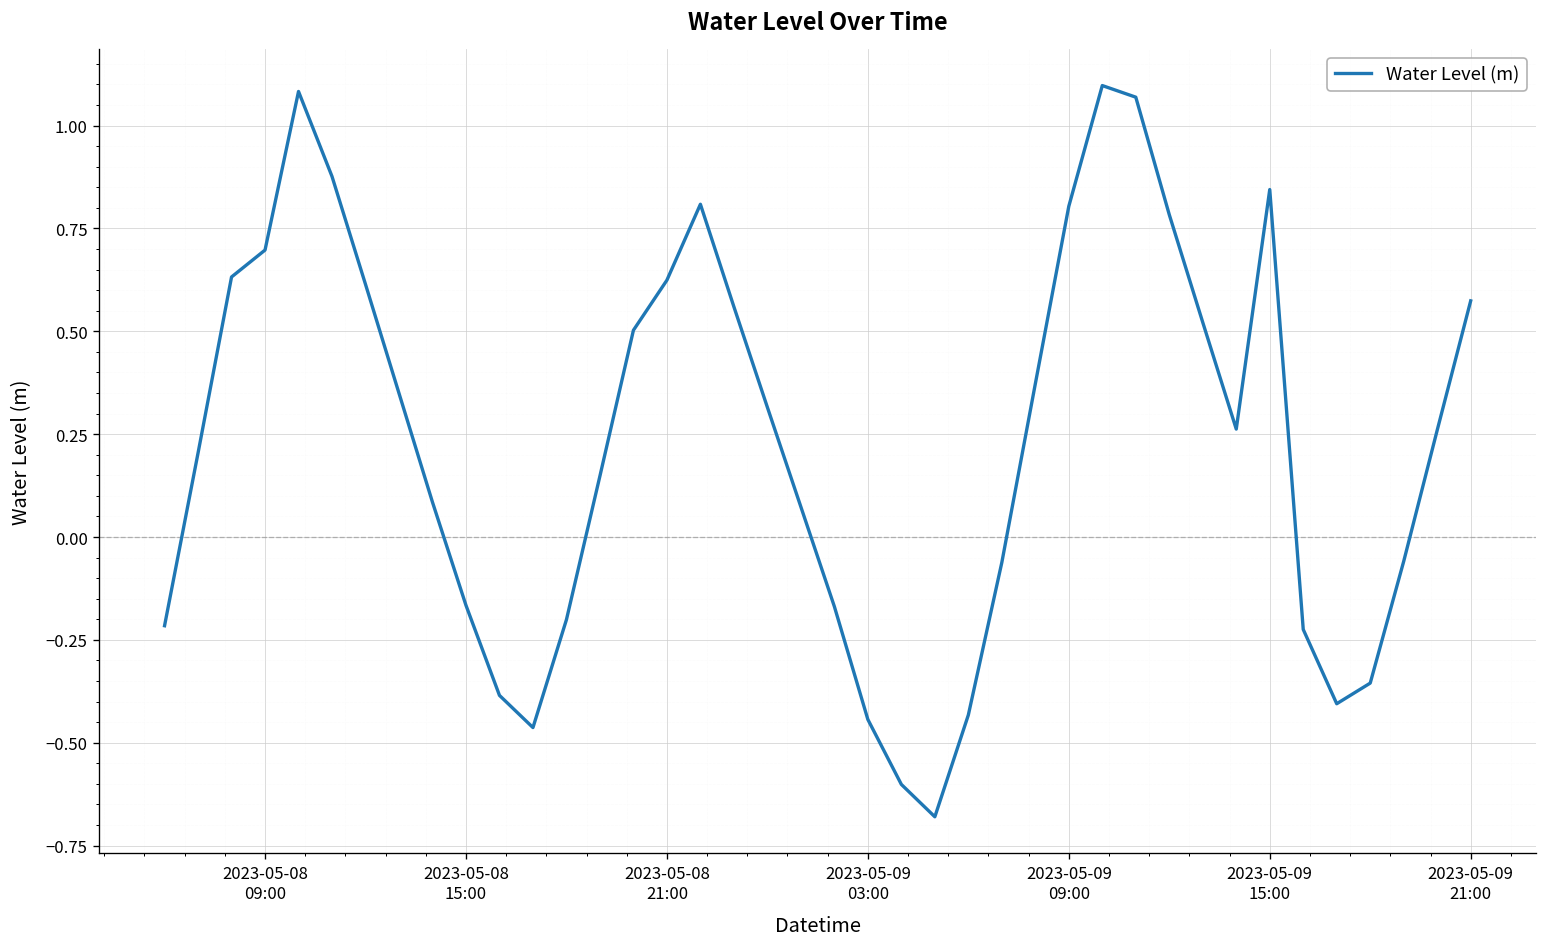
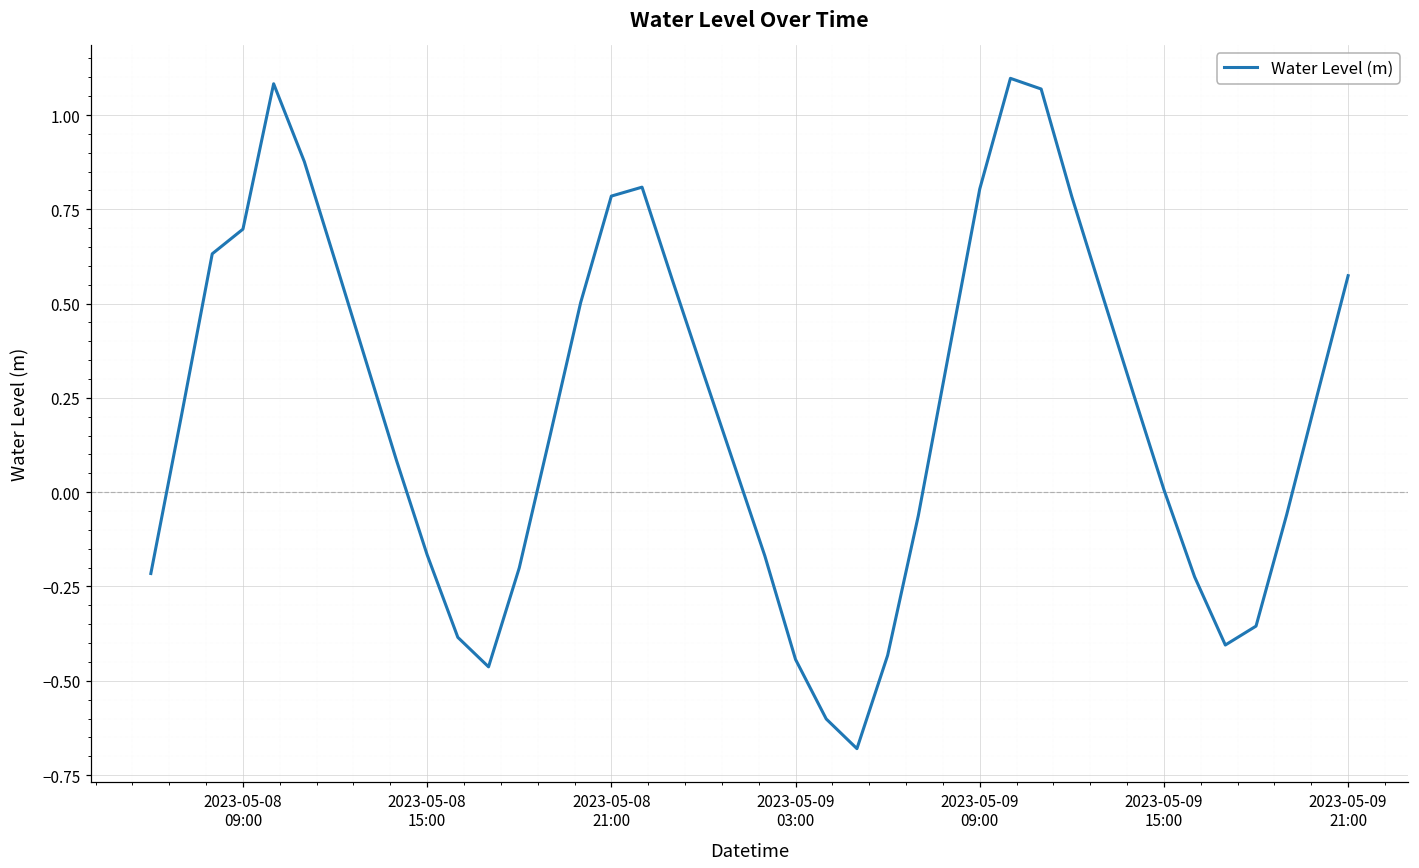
2023-05-08 21:00: 0.62 -> 0.79
2023-05-09 15:00: 0.84 -> 0.01
